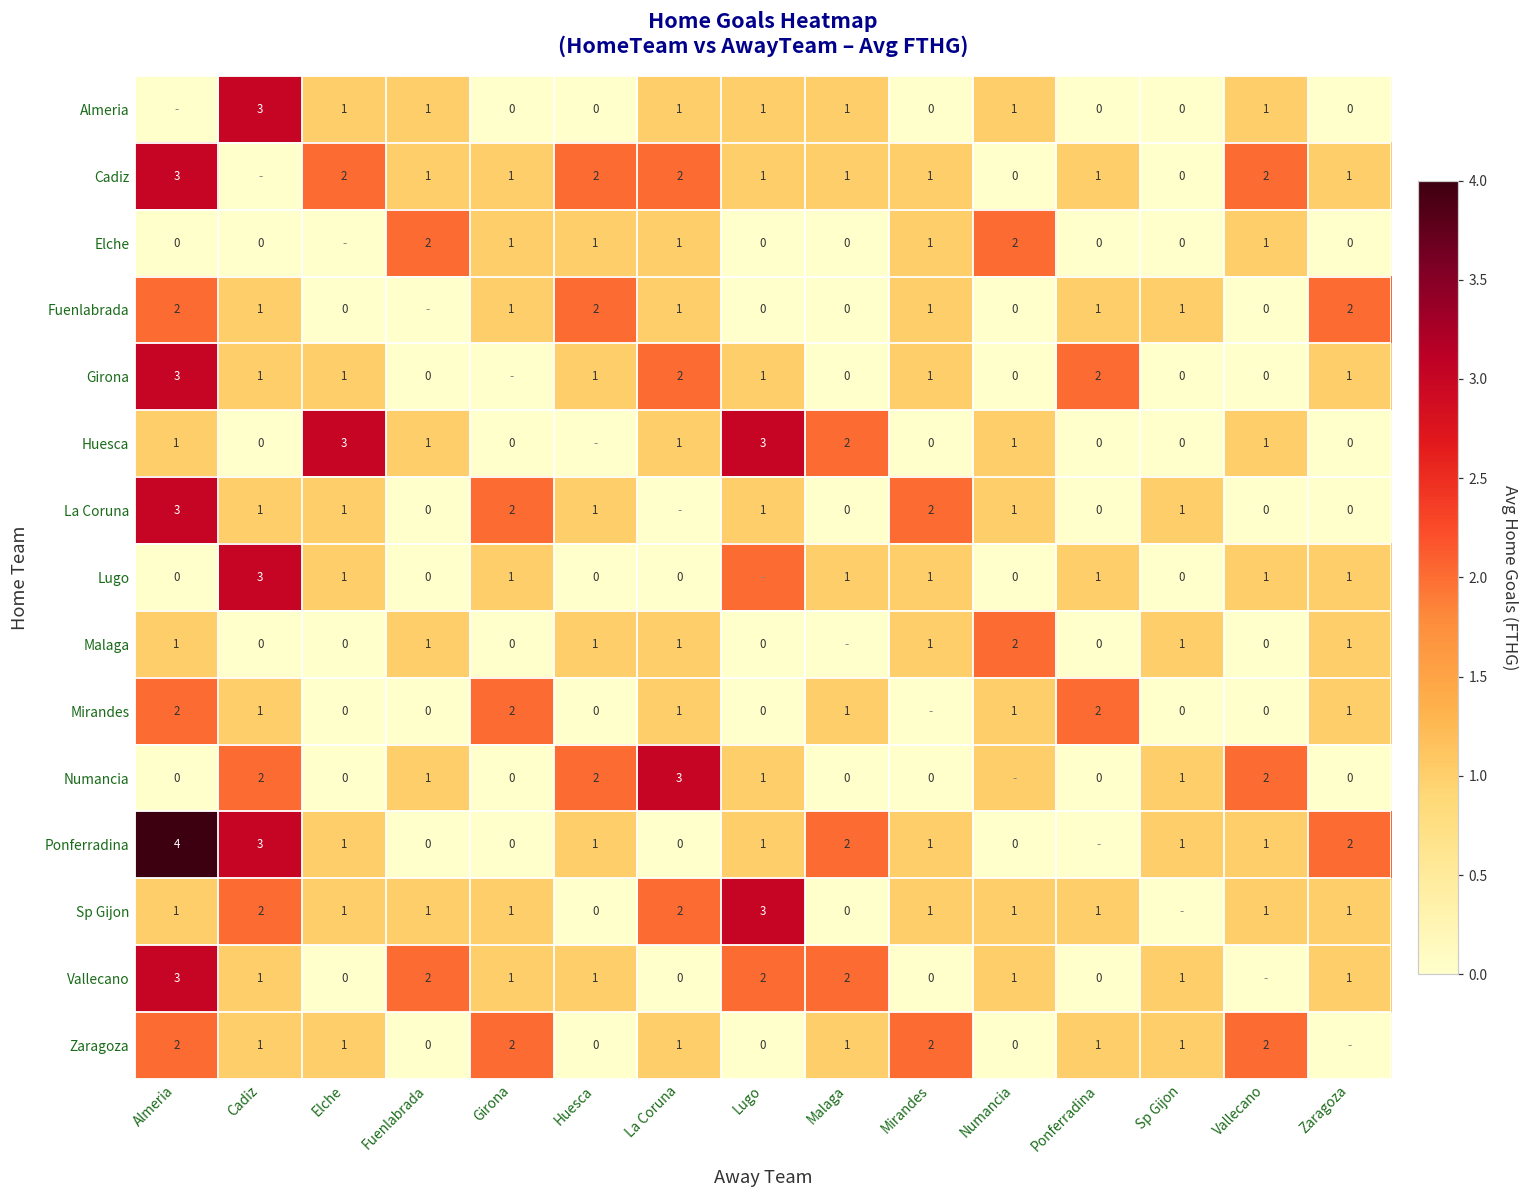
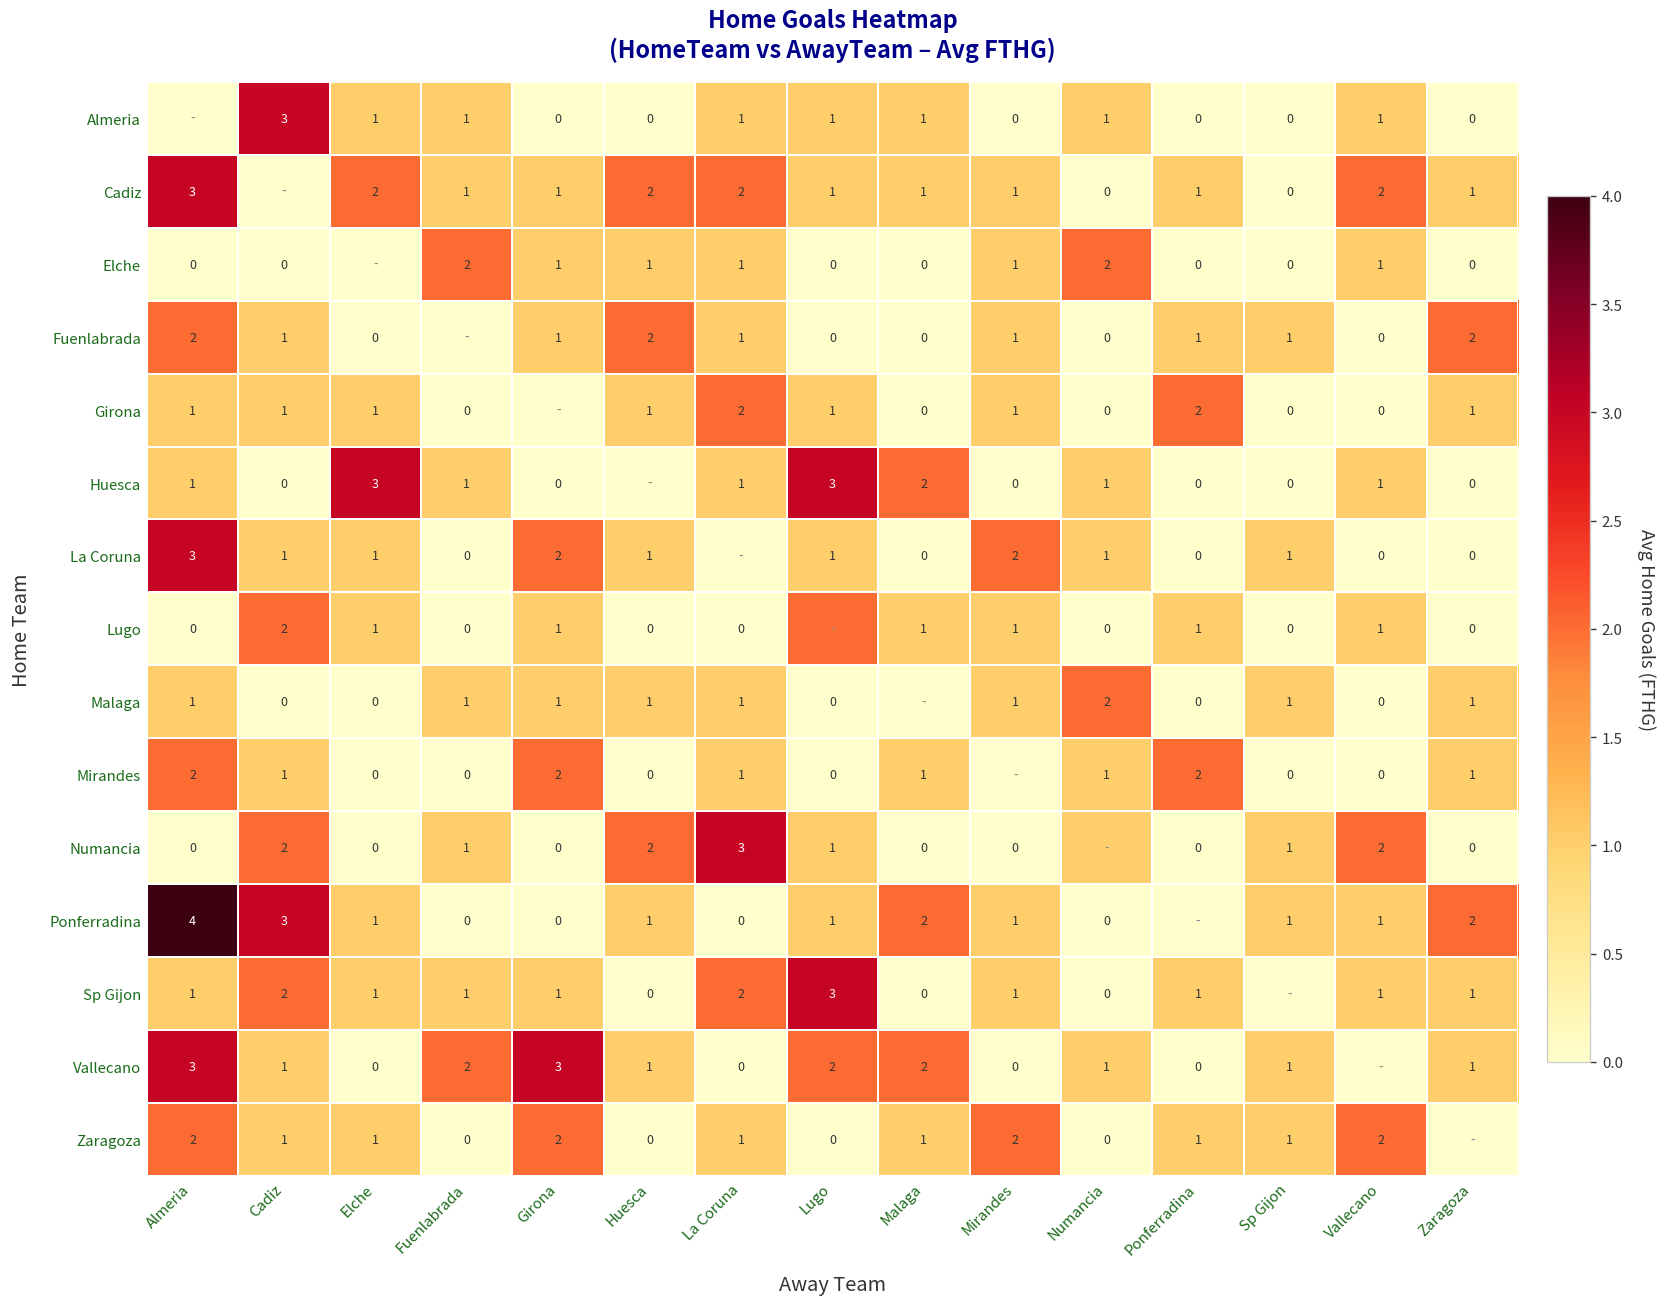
Girona, Almeria: 3 -> 1
Lugo, Cadiz: 3 -> 2
Lugo, Zaragoza: 1 -> 0
Malaga, Girona: 0 -> 1
Sp Gijon, Numancia: 1 -> 0
Vallecano, Girona: 1 -> 3
